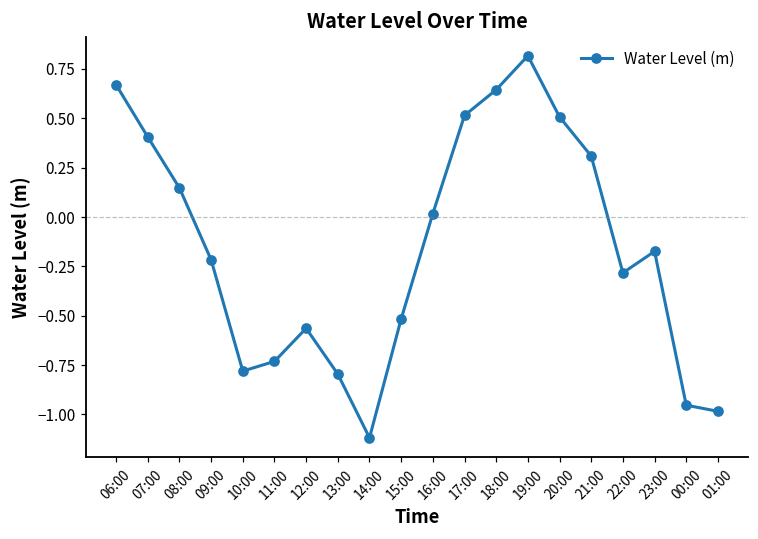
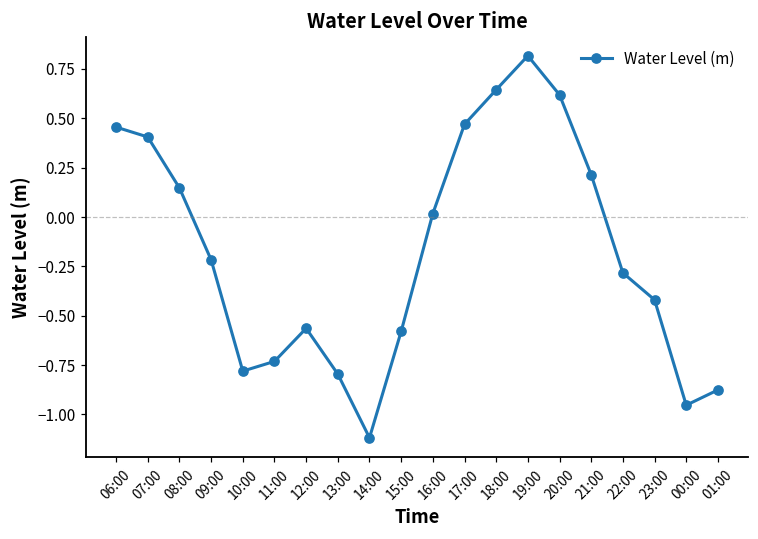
06:00: 0.67 -> 0.46
15:00: -0.52 -> -0.58
17:00: 0.51 -> 0.47
20:00: 0.51 -> 0.62
21:00: 0.31 -> 0.21
23:00: -0.17 -> -0.42
01:00: -0.98 -> -0.88
